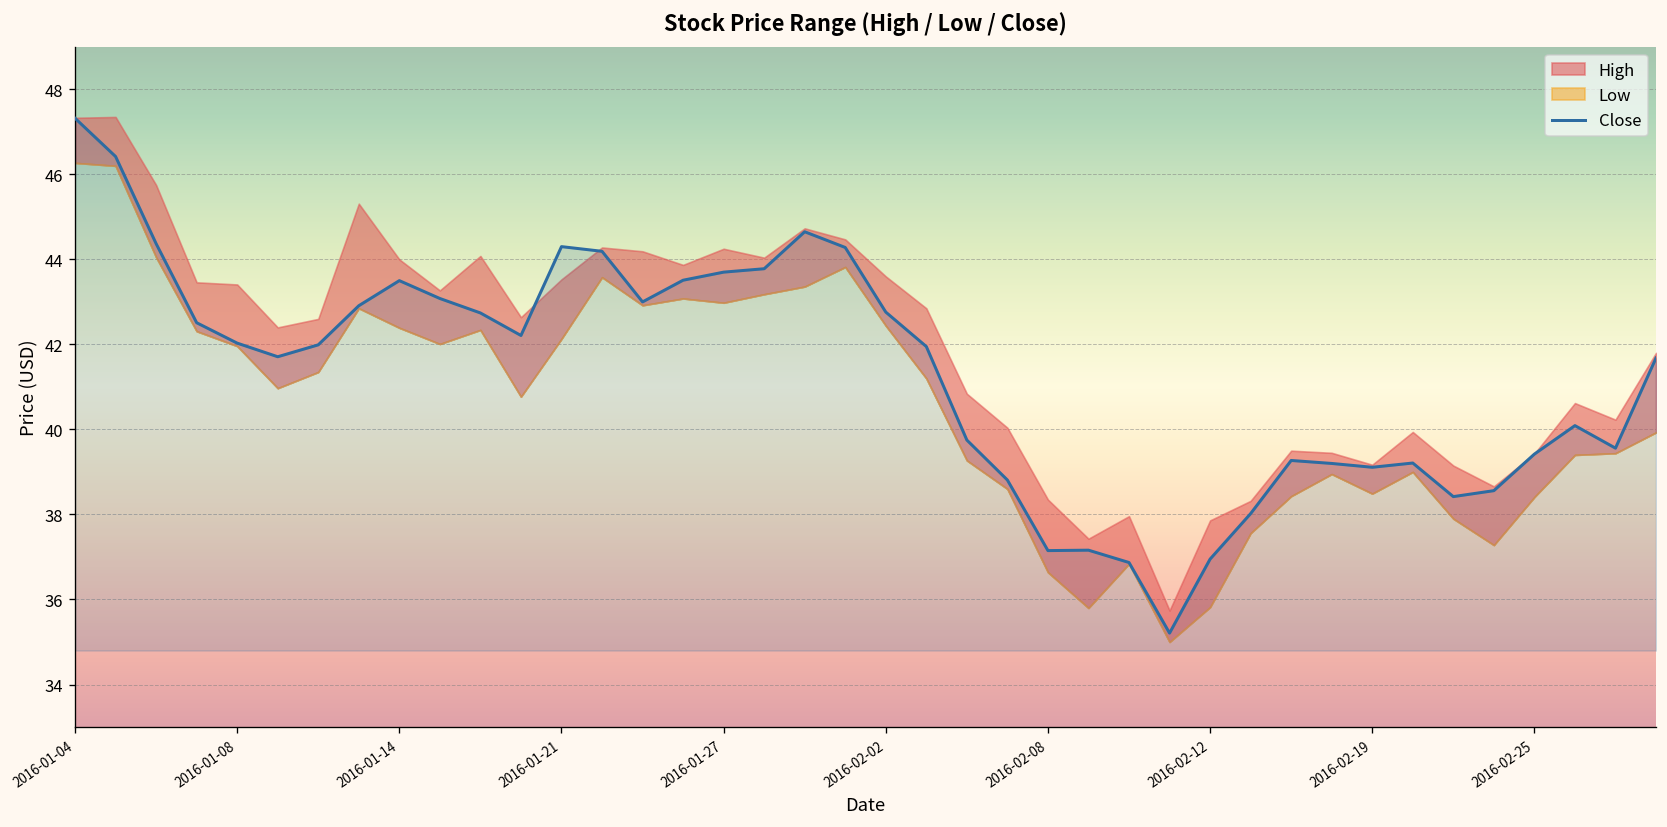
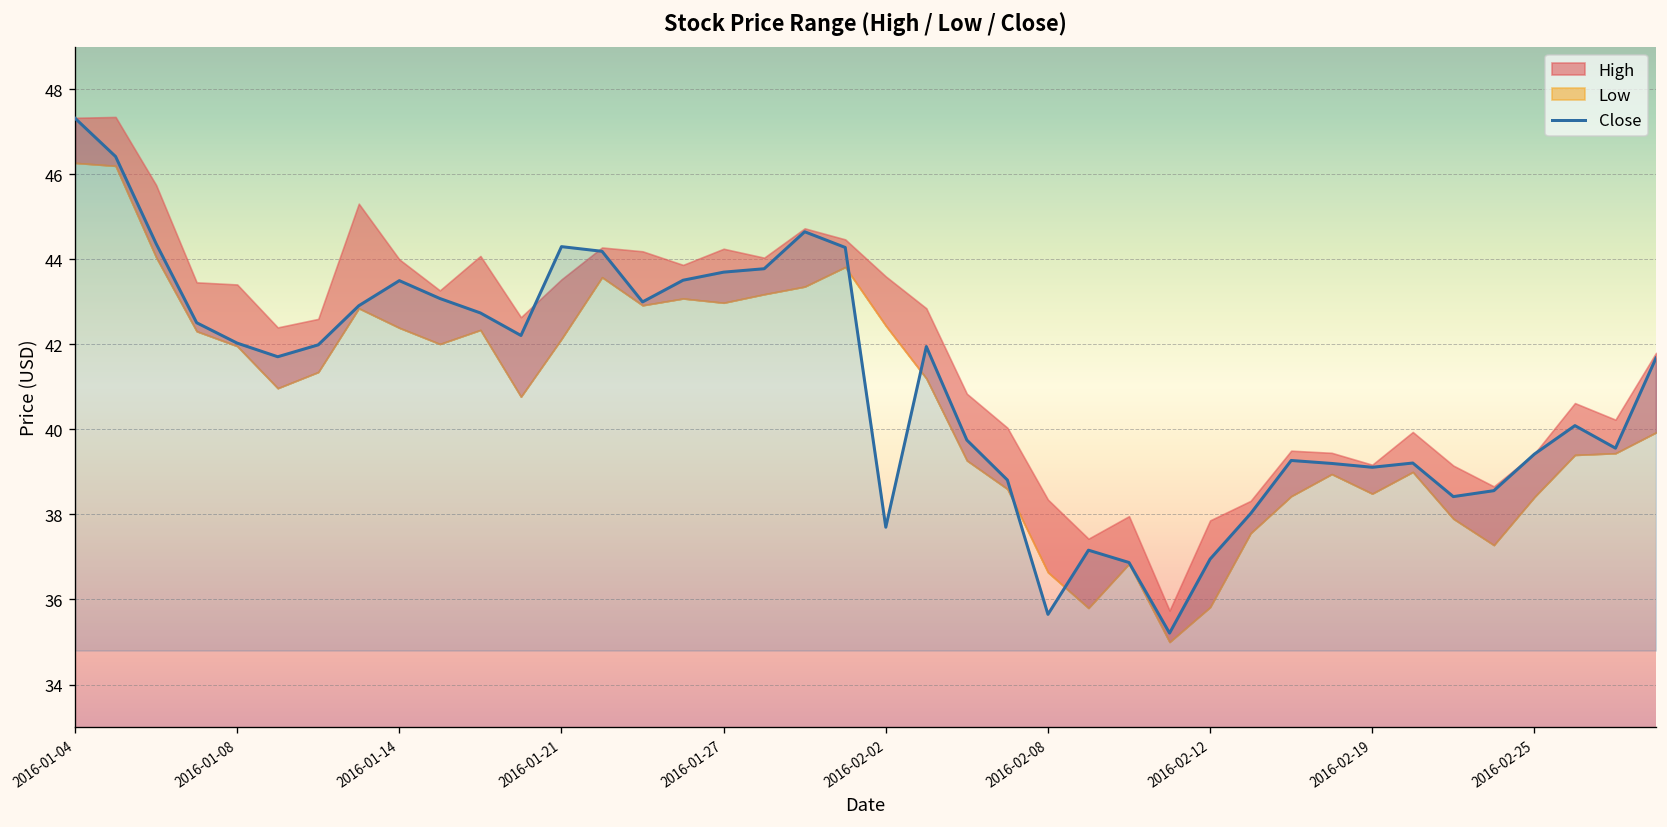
Close, 2016-02-02: 42.8 -> 37.7
Close, 2016-02-08: 37.2 -> 35.7
